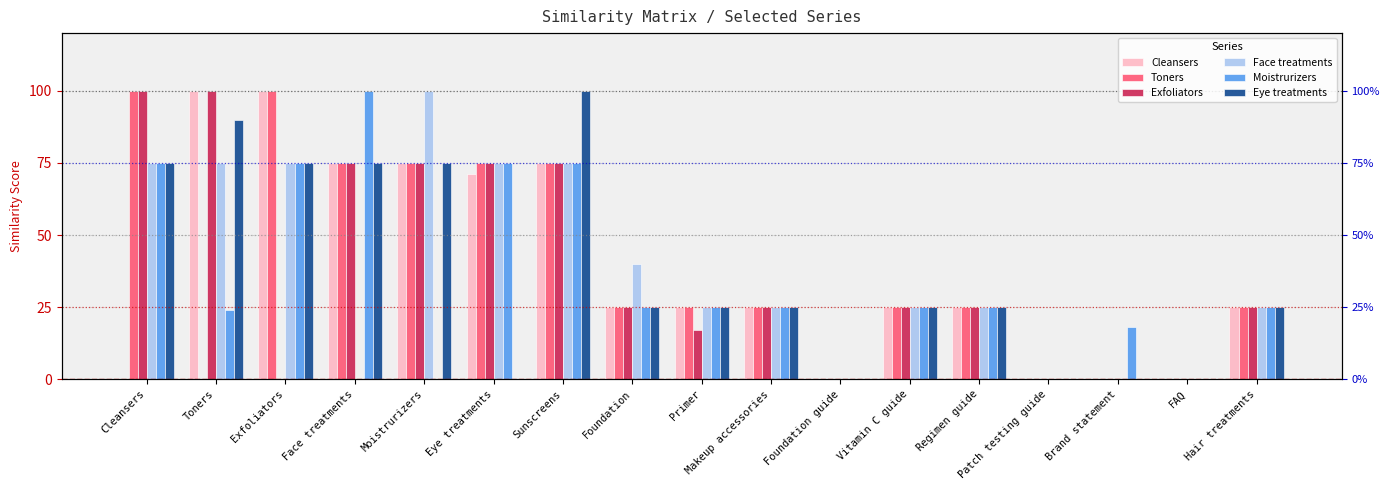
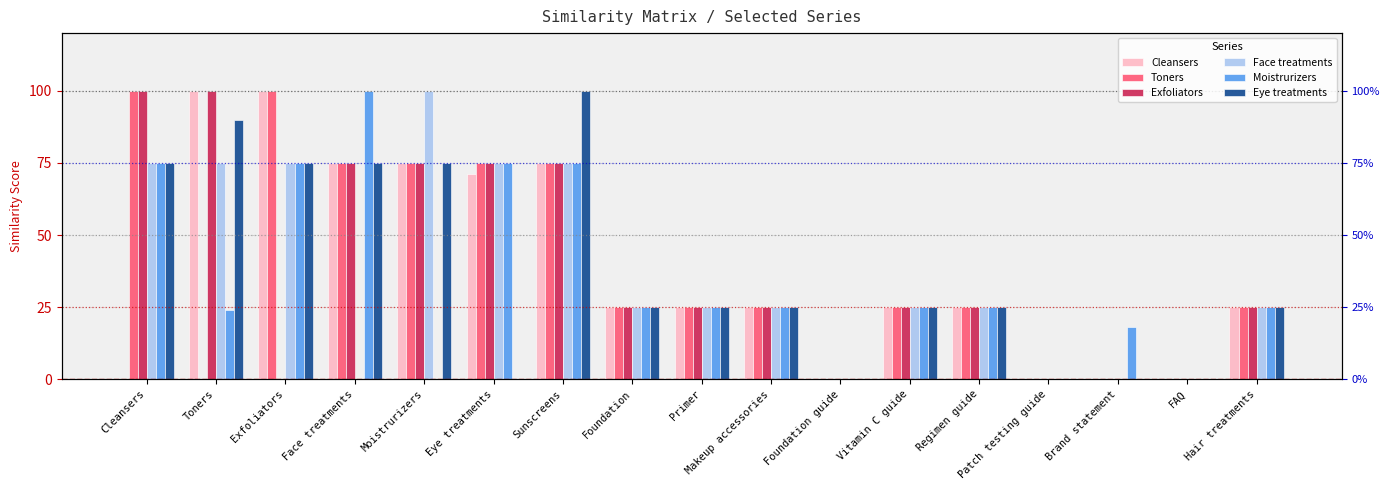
Face treatments, Foundation: 40 -> 25
Exfoliators, Primer: 17 -> 25
